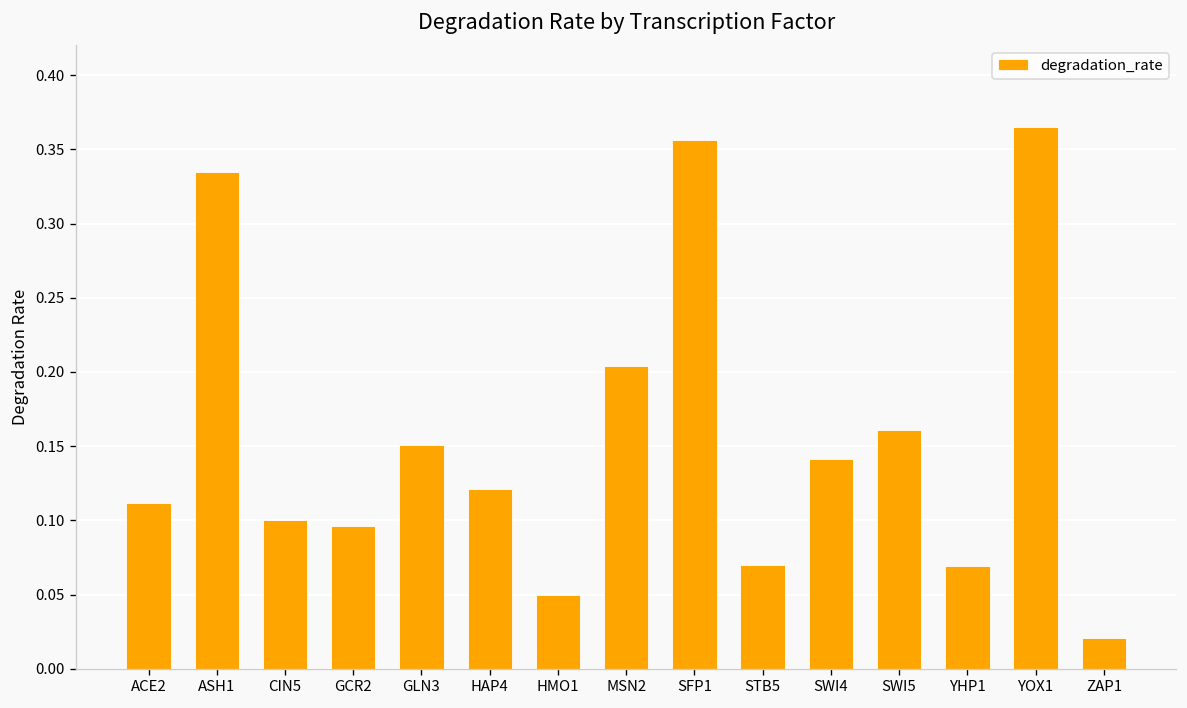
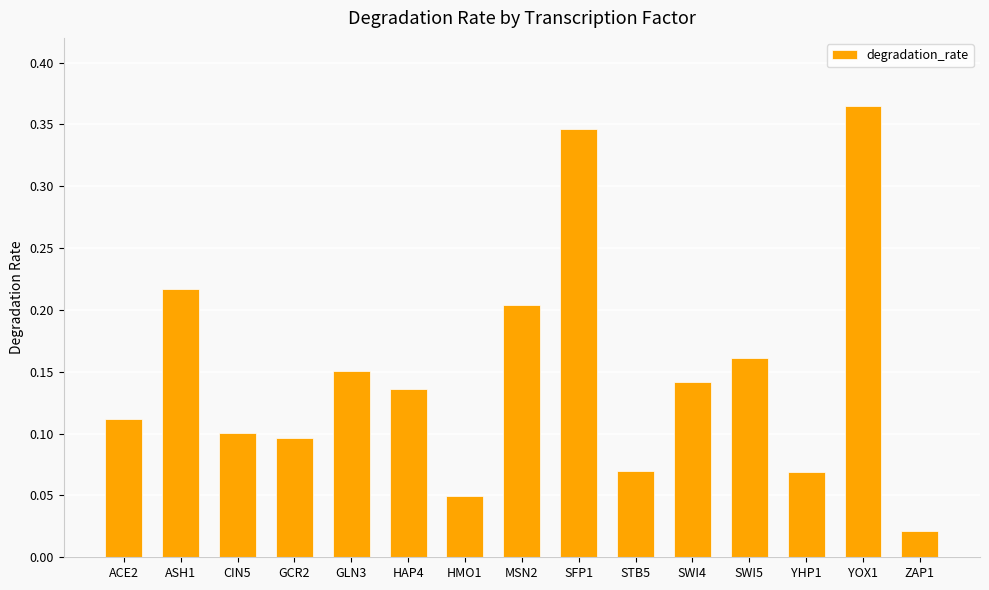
ASH1: 0.335 -> 0.217
HAP4: 0.121 -> 0.136
SFP1: 0.357 -> 0.347
